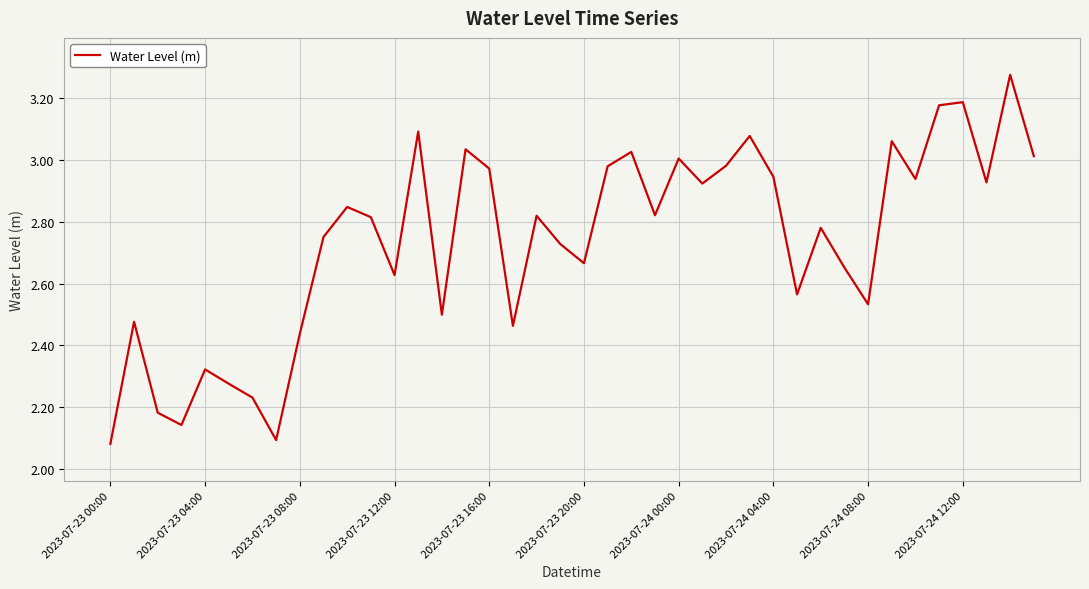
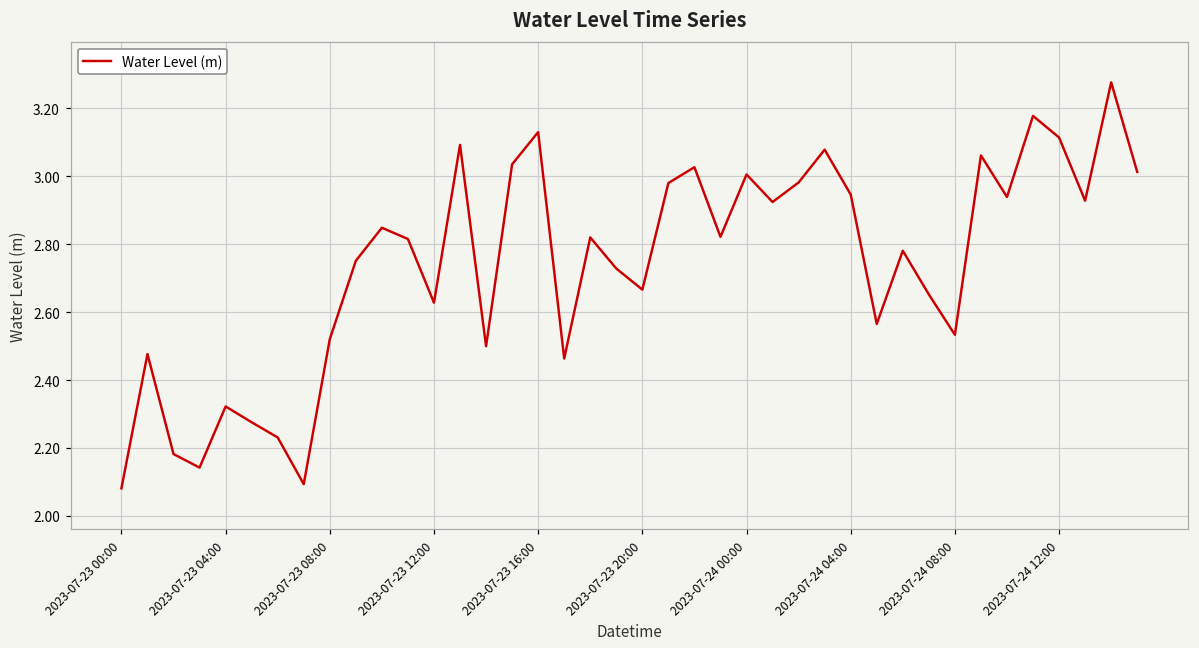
2023-07-23 08:00: 2.44 -> 2.52
2023-07-23 16:00: 2.97 -> 3.13
2023-07-24 12:00: 3.19 -> 3.11
